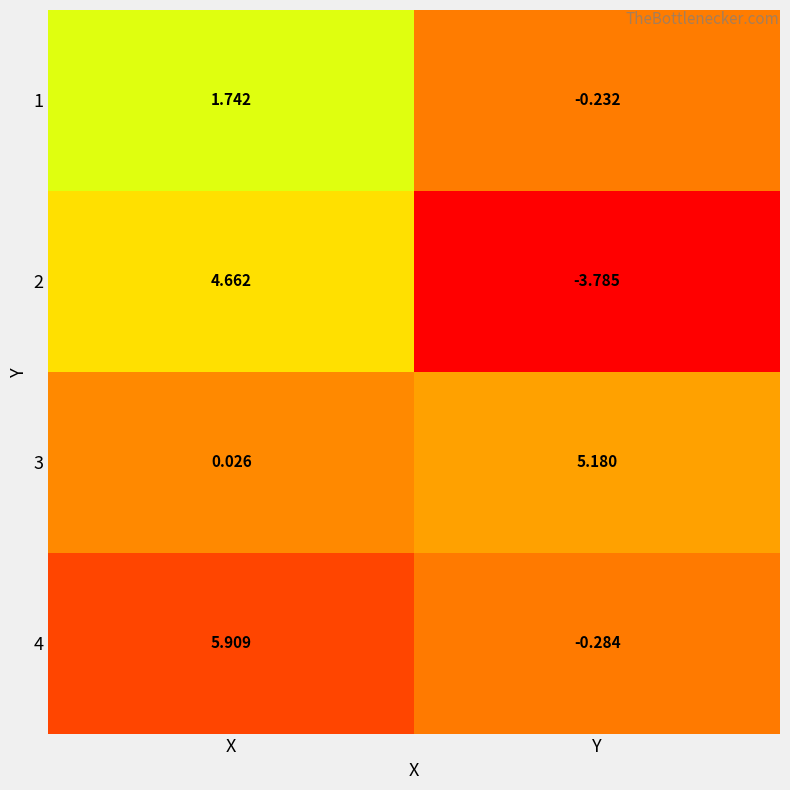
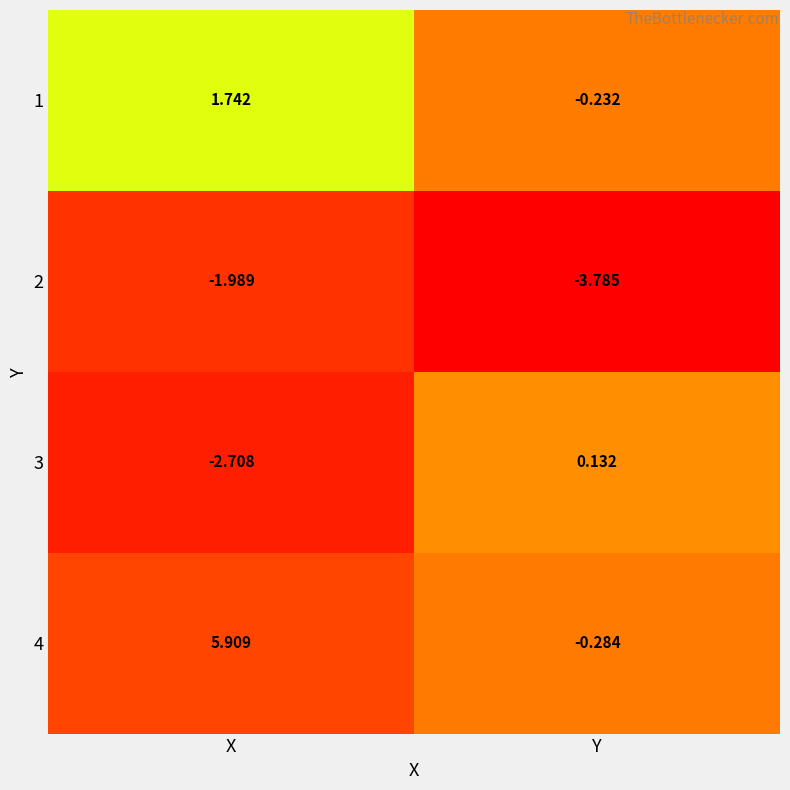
2, X: 4.662 -> -1.989
3, X: 0.026 -> -2.708
3, Y: 5.180 -> 0.132
